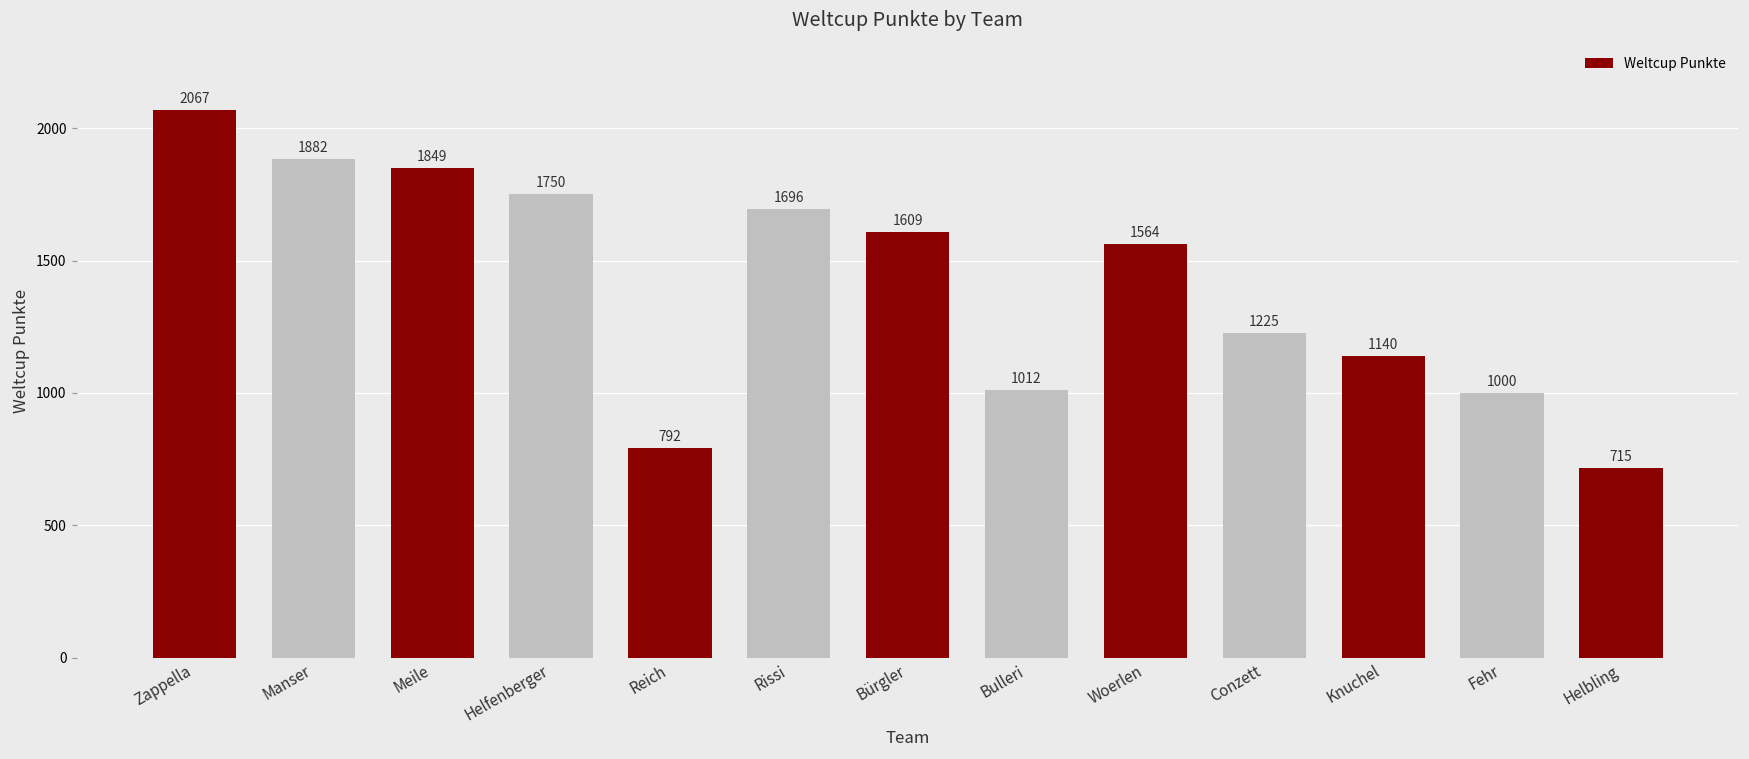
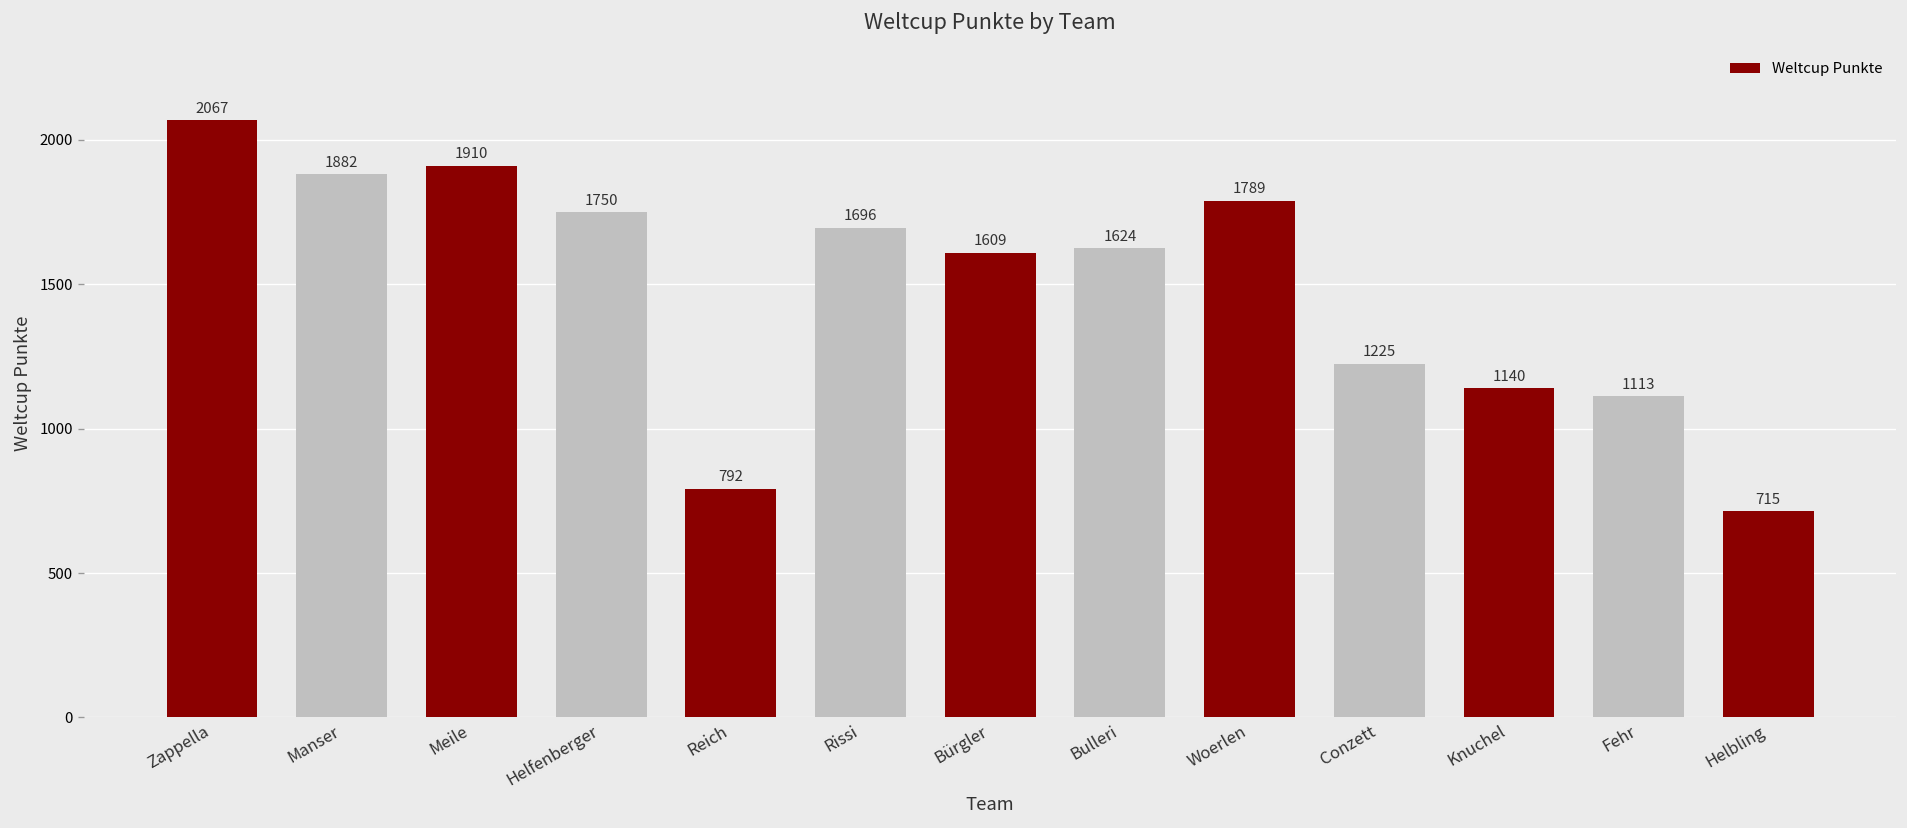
Meile: 1849 -> 1910
Bulleri: 1012 -> 1624
Woerlen: 1564 -> 1789
Fehr: 1000 -> 1113
